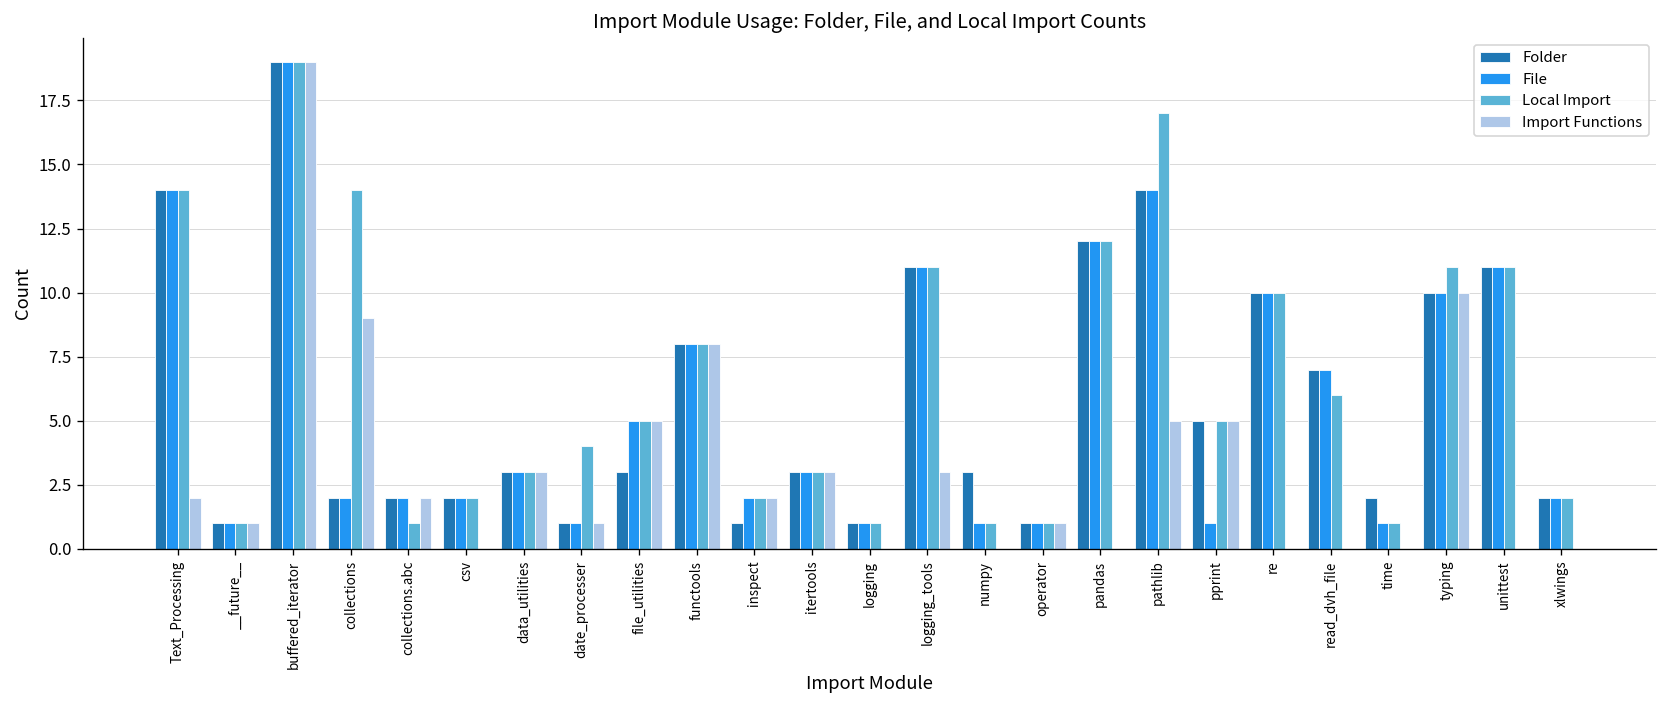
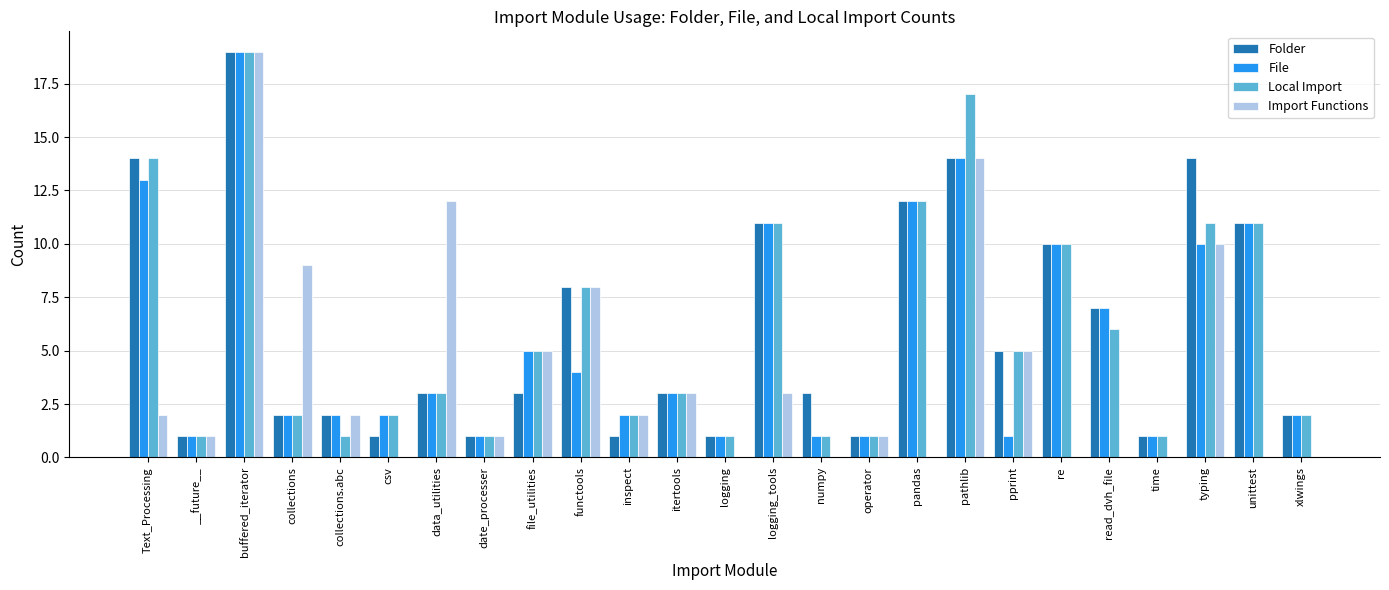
File, Text_Processing: 14 -> 13
Local Import, collections: 14 -> 2
Folder, csv: 2 -> 1
Import Functions, data_utilities: 3 -> 12
Local Import, date_processer: 4 -> 1
File, functools: 8 -> 4
Import Functions, pathlib: 5 -> 14
Folder, time: 2 -> 1
Folder, typing: 10 -> 14
